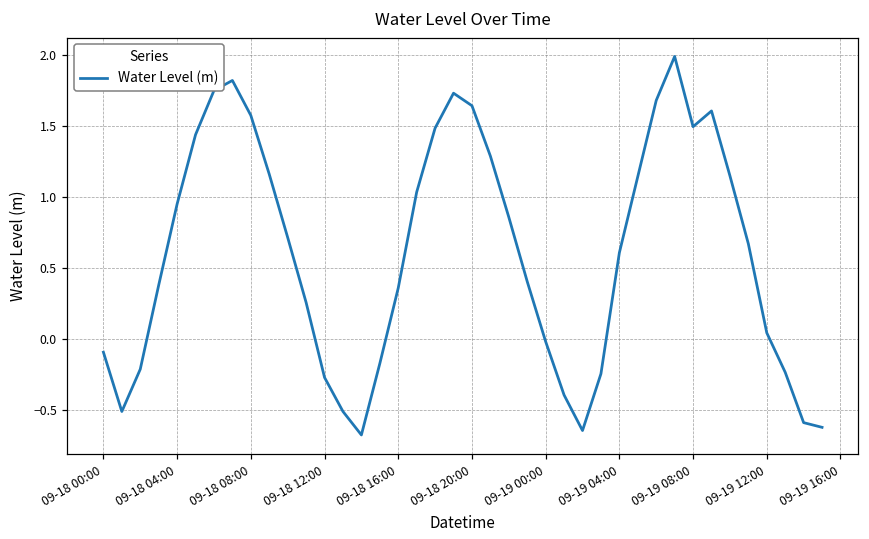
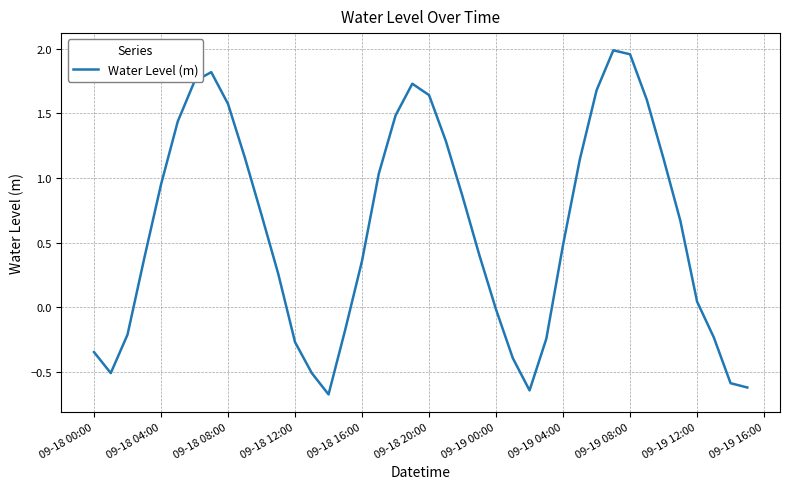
09-18 00:00: -0.09 -> -0.35
09-19 04:00: 0.61 -> 0.48
09-19 08:00: 1.49 -> 1.96
